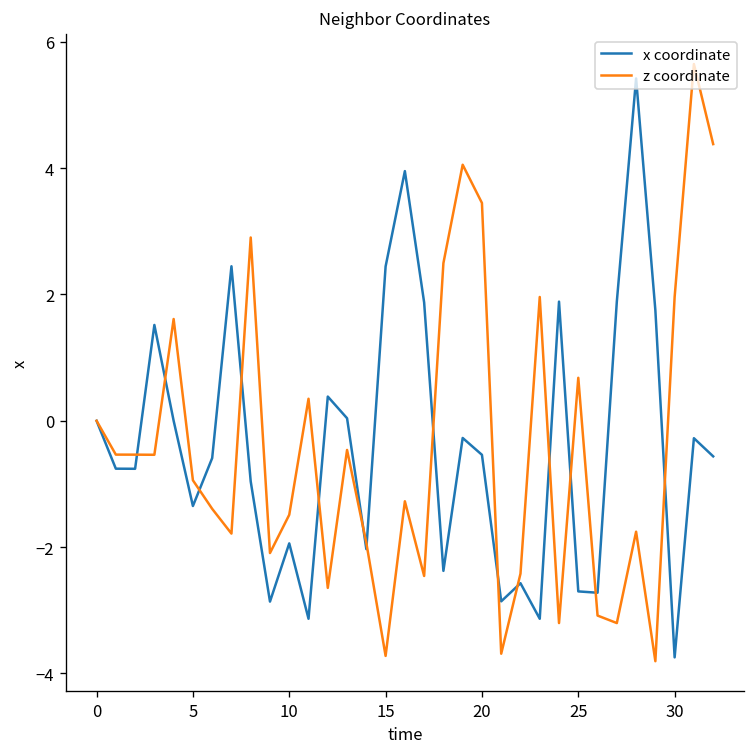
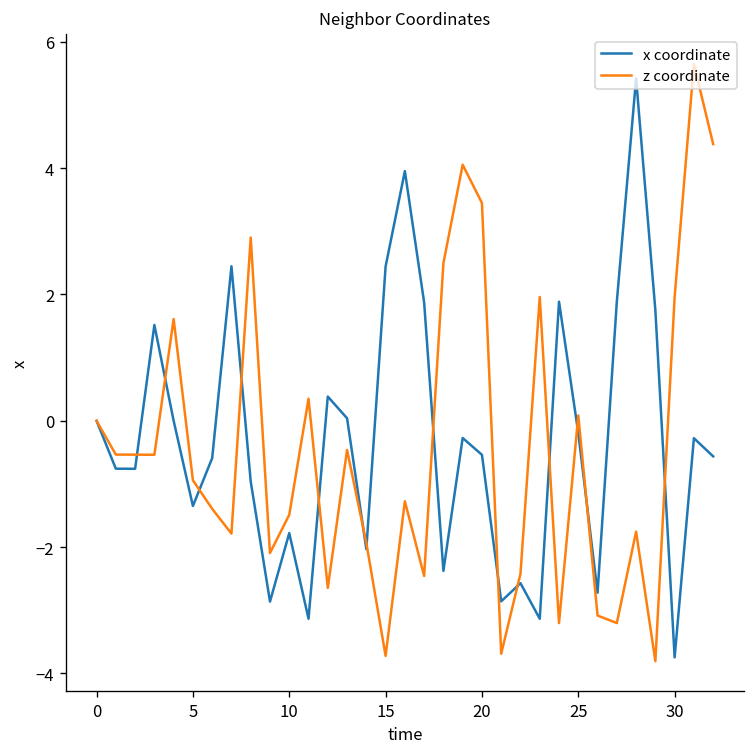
x coordinate, 10: -1.9 -> -1.8
x coordinate, 25: -2.7 -> -0.2
z coordinate, 25: 0.7 -> 0.1
